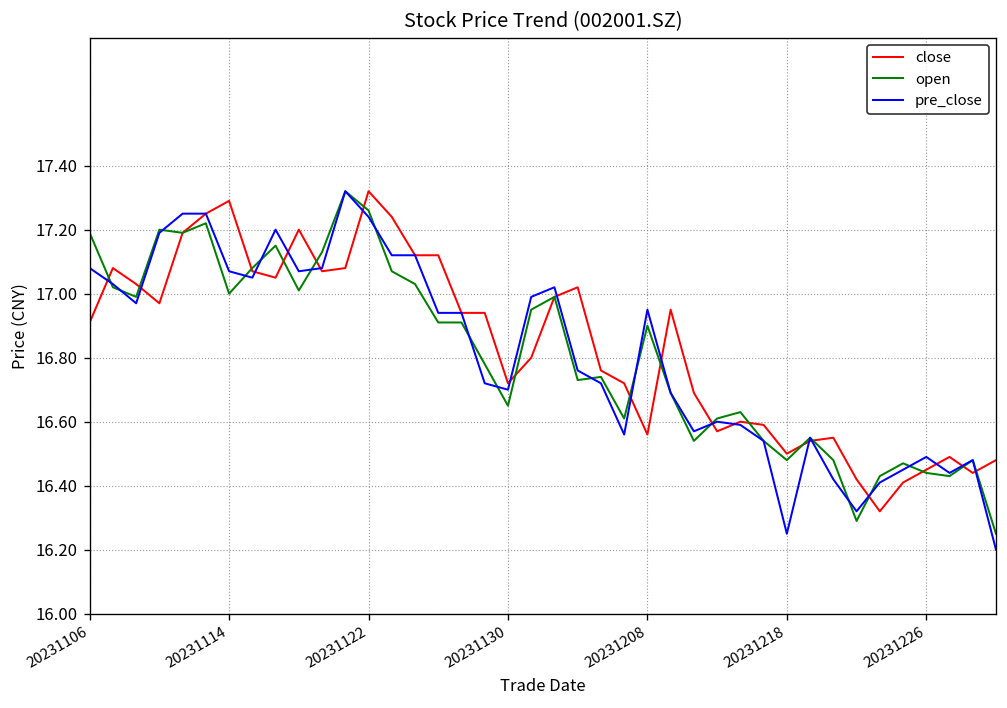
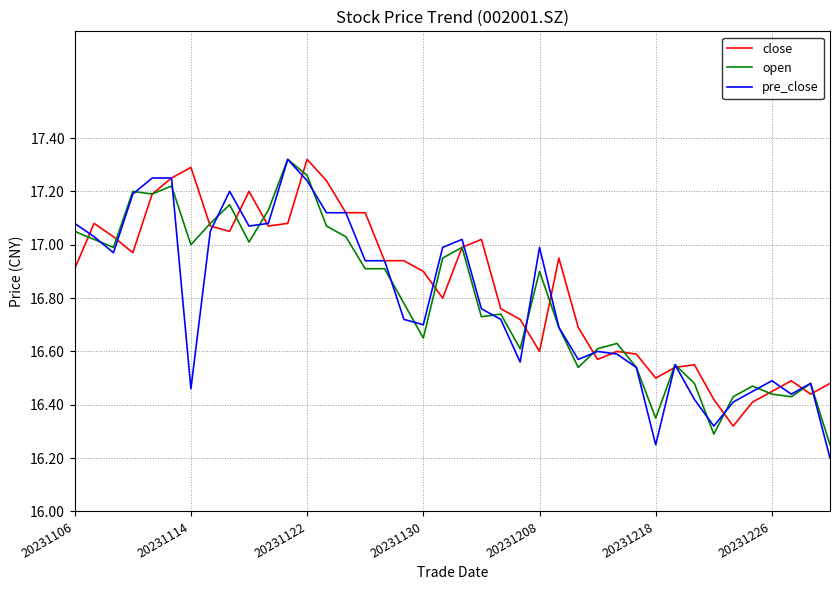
open, 20231106: 17.19 -> 17.05
pre_close, 20231114: 17.07 -> 16.46
close, 20231130: 16.72 -> 16.90
close, 20231208: 16.56 -> 16.60
pre_close, 20231208: 16.95 -> 16.99
open, 20231218: 16.48 -> 16.35
